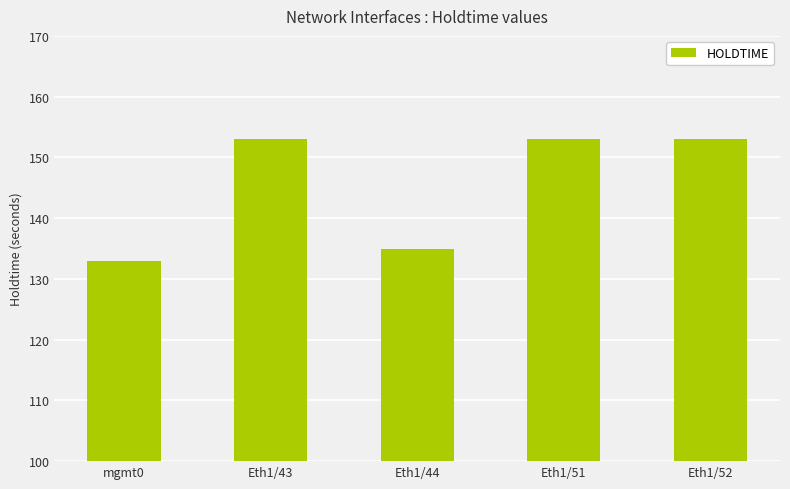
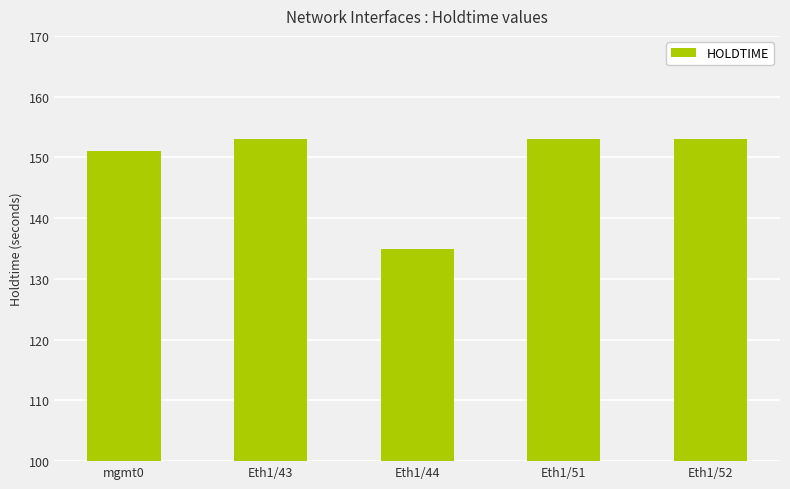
mgmt0: 133 -> 151
